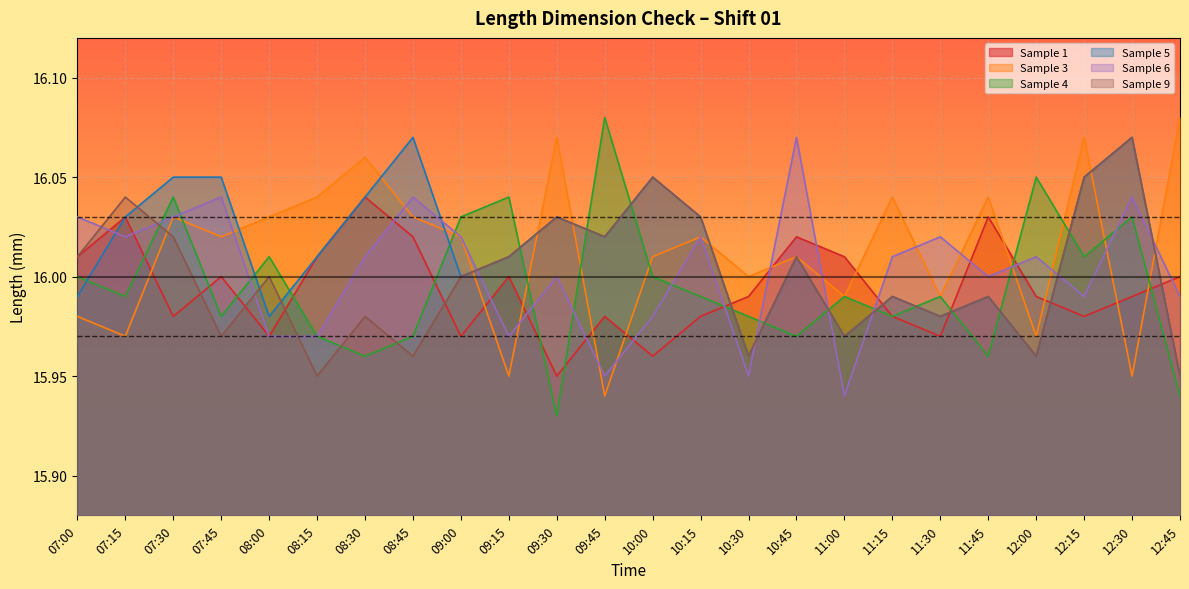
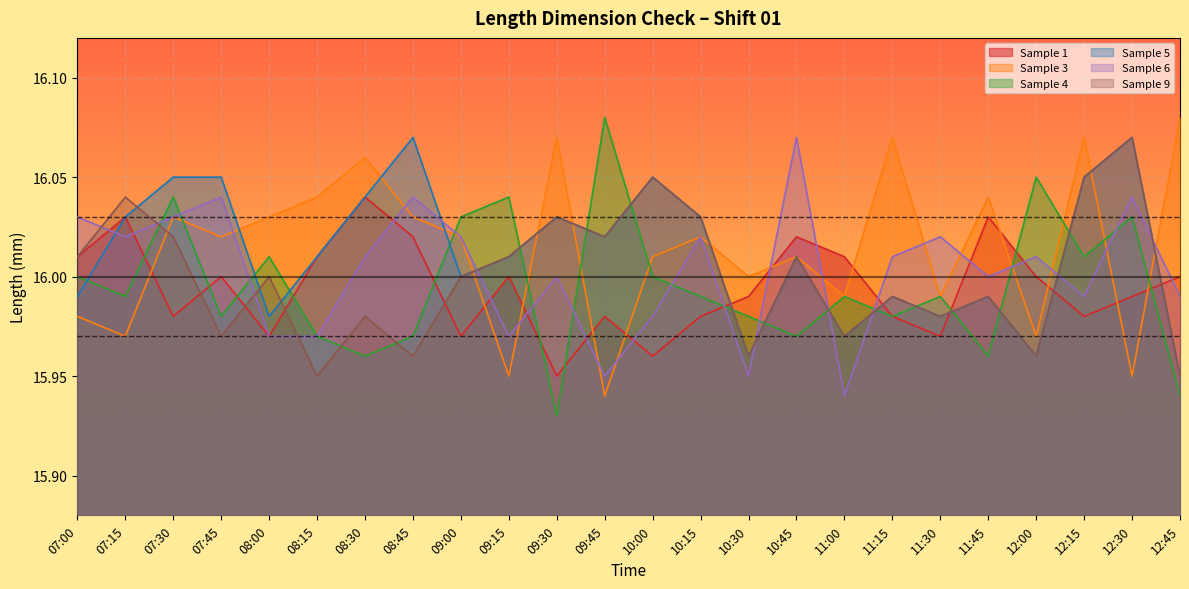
Sample 3, 11:15: 16.04 -> 16.07
Sample 1, 12:00: 15.99 -> 16.00
